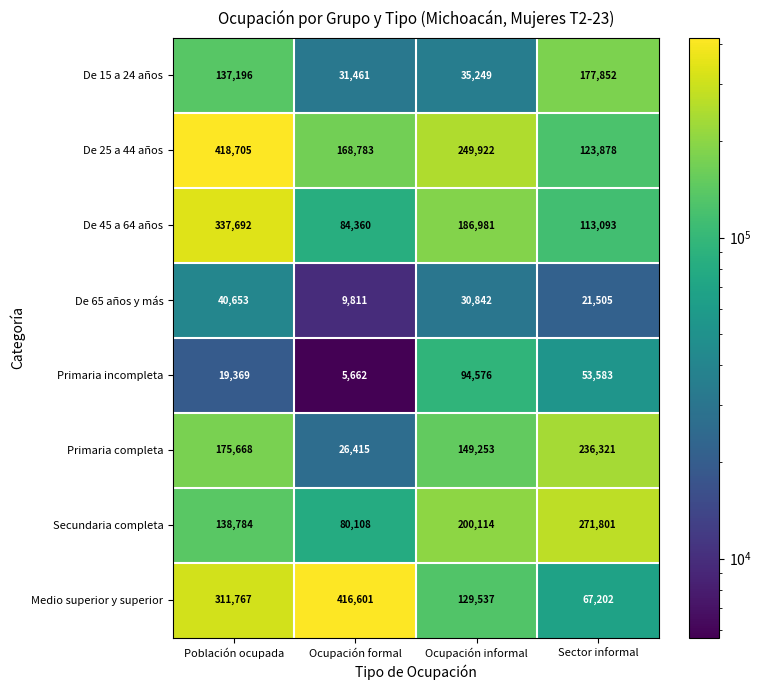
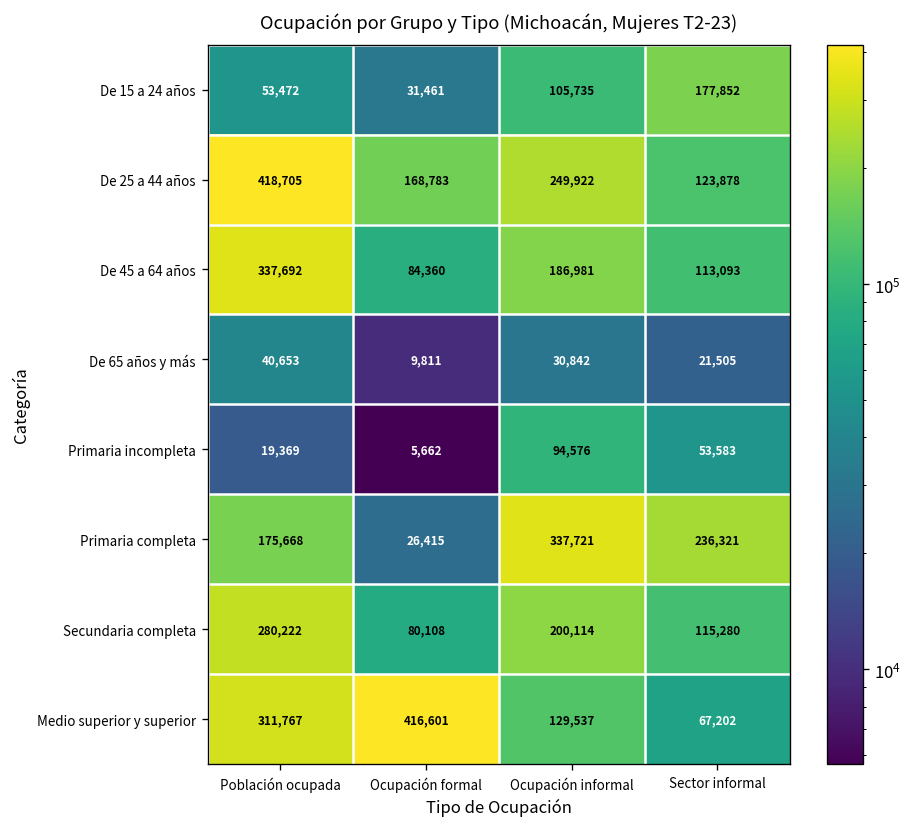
De 15 a 24 años, Población ocupada: 137,196 -> 53,472
De 15 a 24 años, Ocupación informal: 35,249 -> 105,735
Primaria completa, Ocupación informal: 149,253 -> 337,721
Secundaria completa, Población ocupada: 138,784 -> 280,222
Secundaria completa, Sector informal: 271,801 -> 115,280
